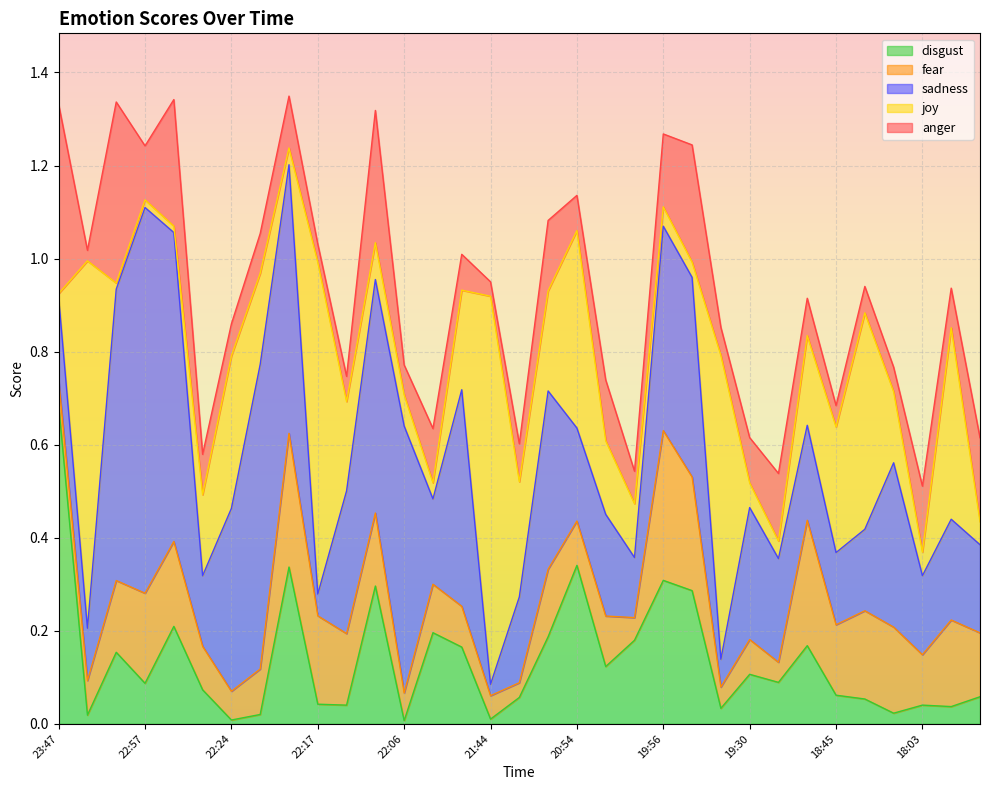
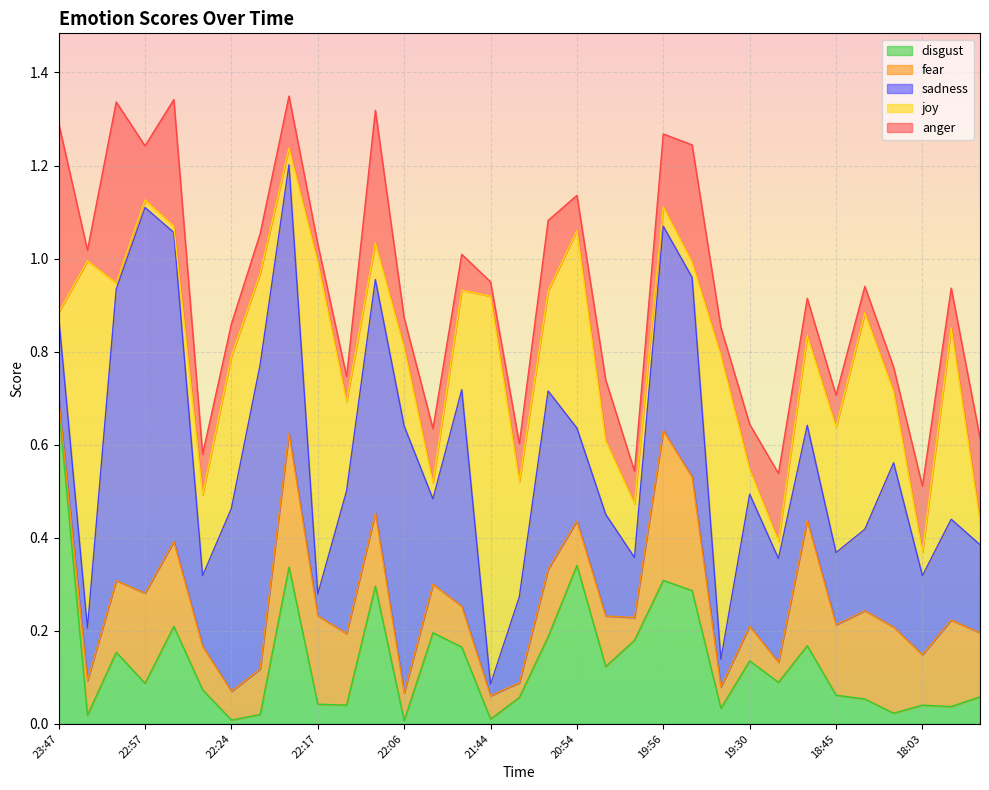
fear, 23:47: 0.05 -> 0.01
joy, 22:06: 0.07 -> 0.17
disgust, 19:30: 0.11 -> 0.14
anger, 18:45: 0.05 -> 0.07
